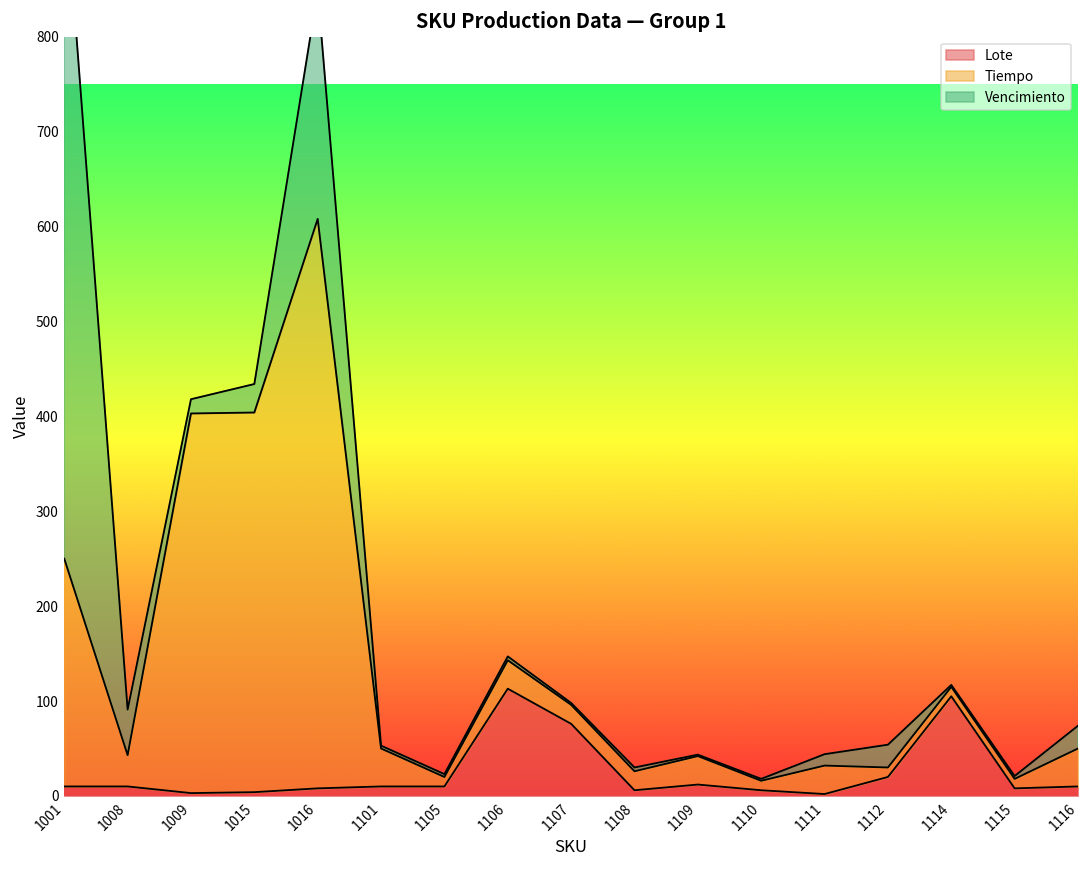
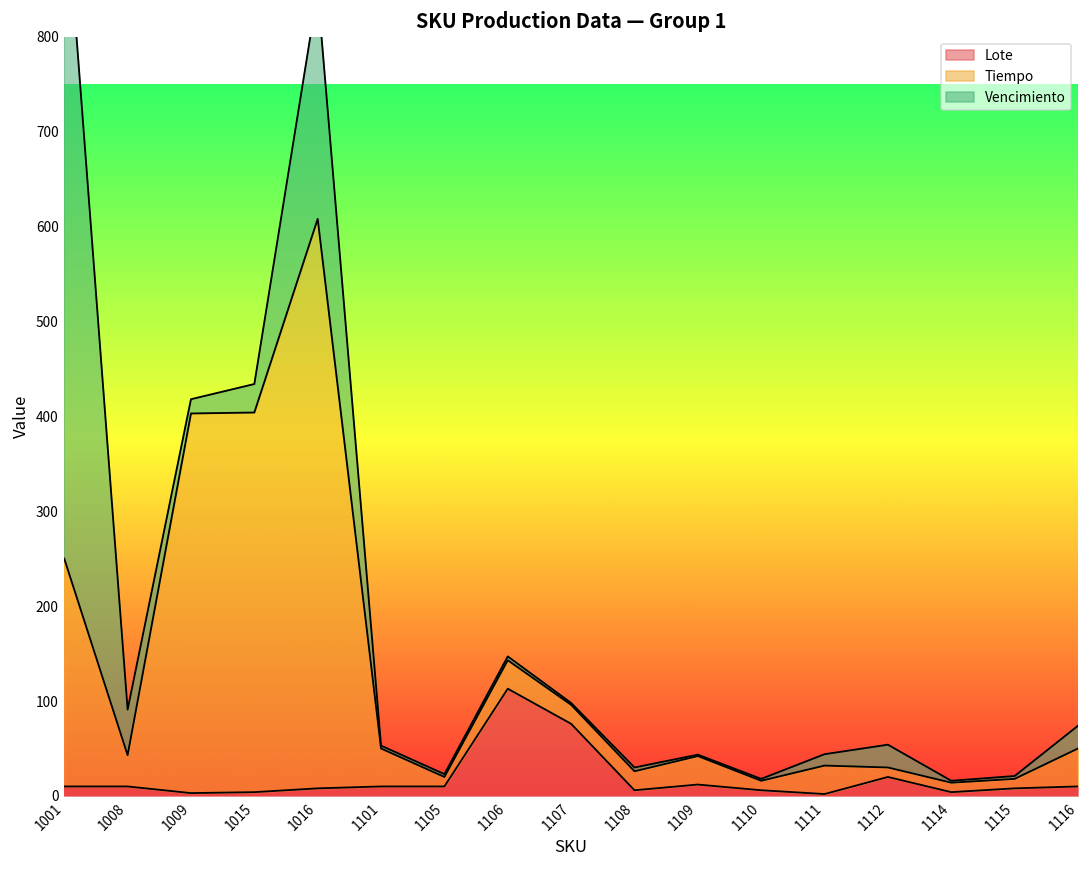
Lote, 1114: 110 -> 0
